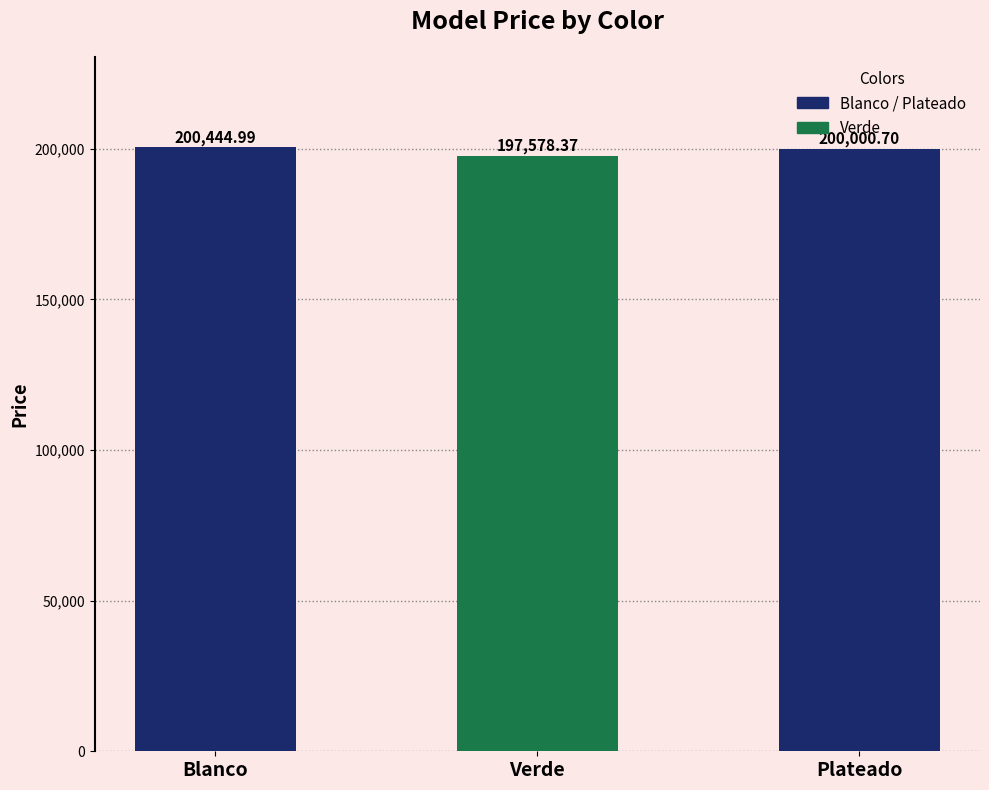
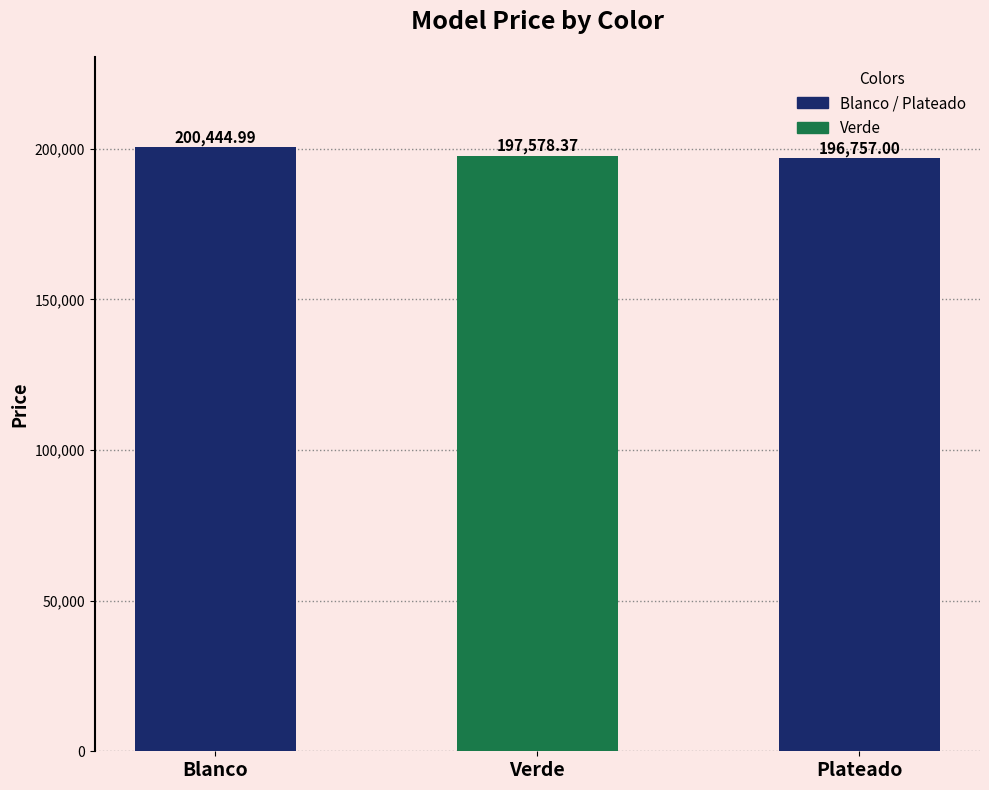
Plateado: 200,000.70 -> 196,757.00
